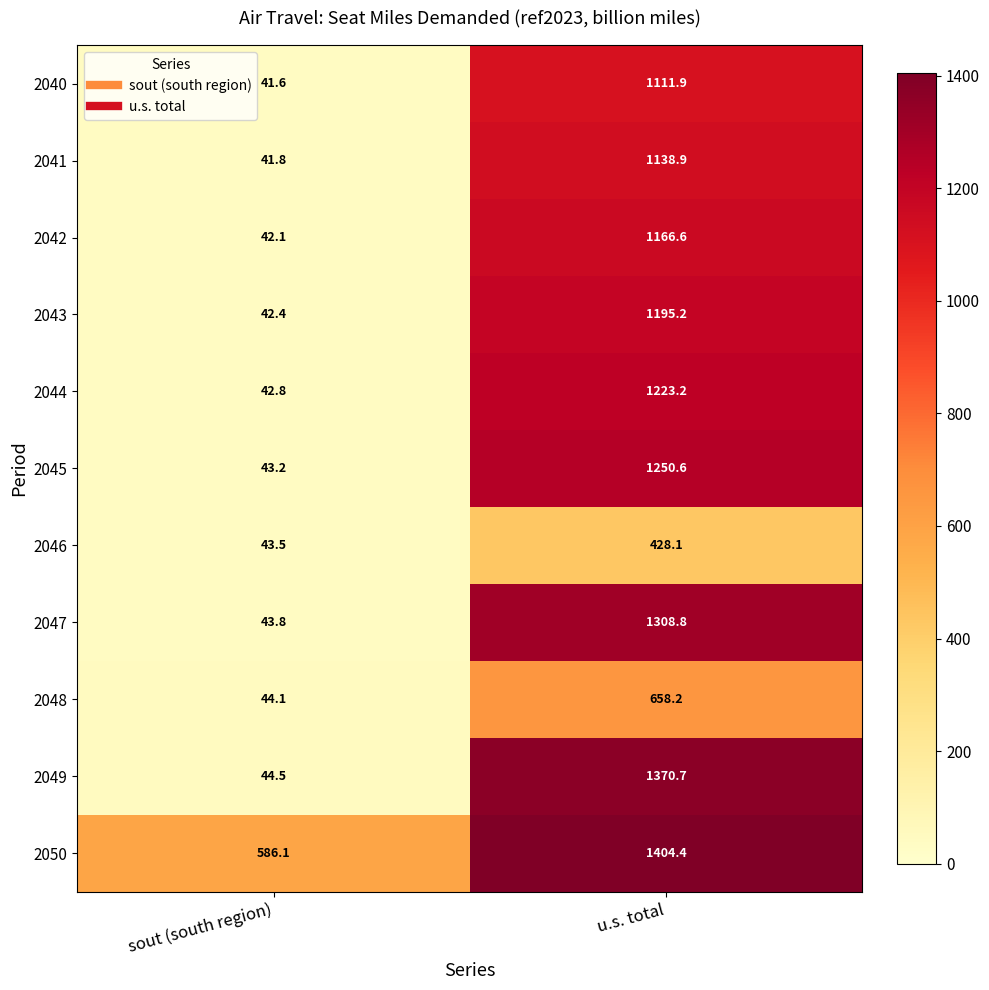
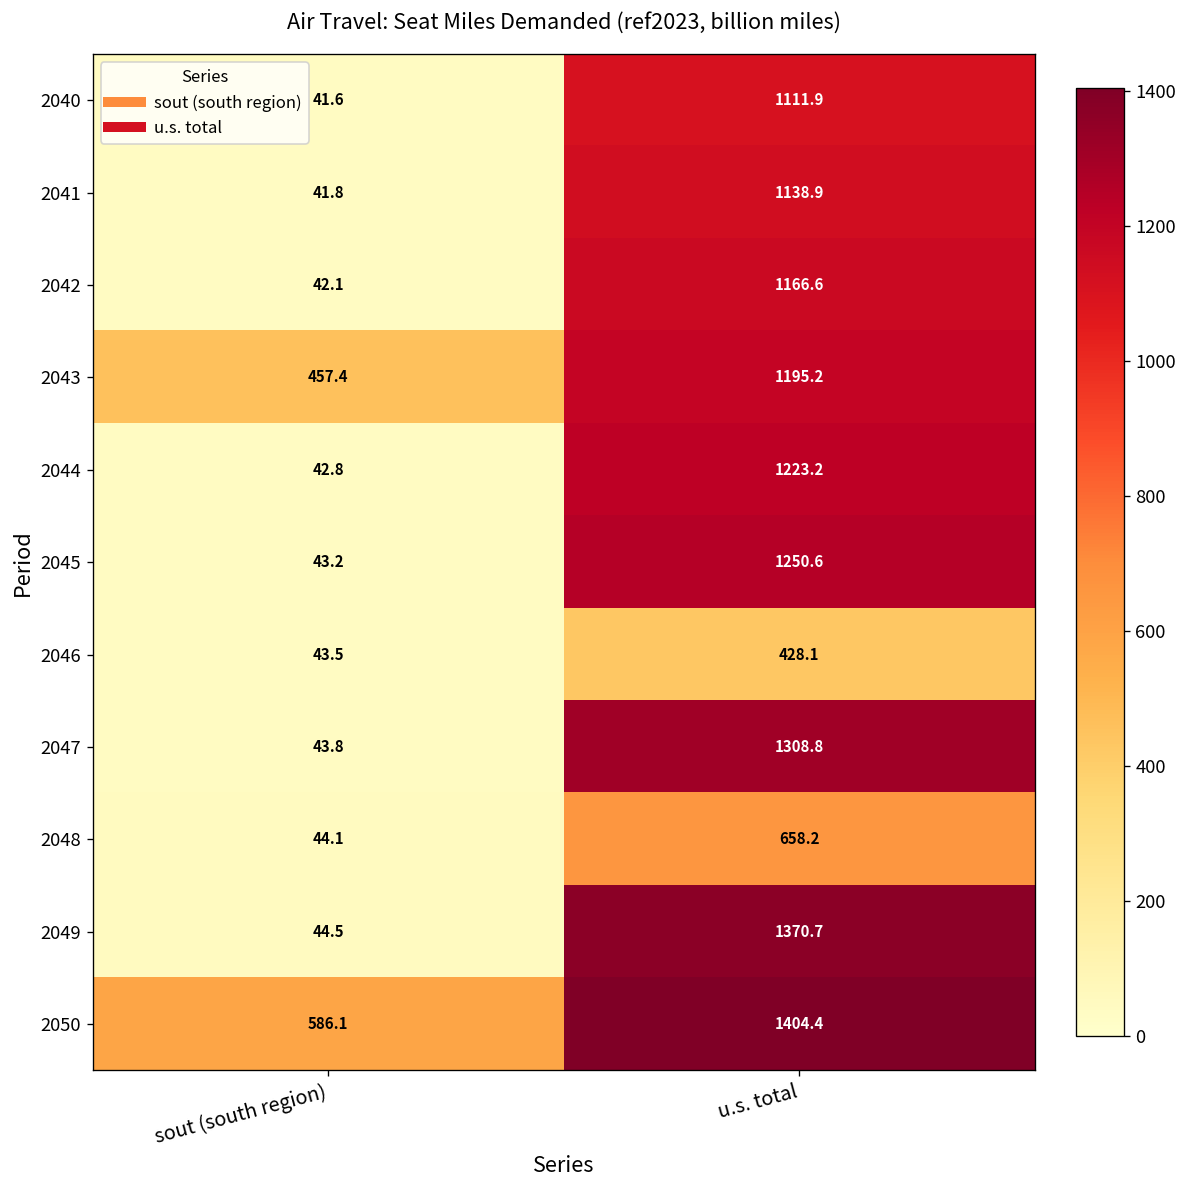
2043, sout (south region): 42.4 -> 457.4
